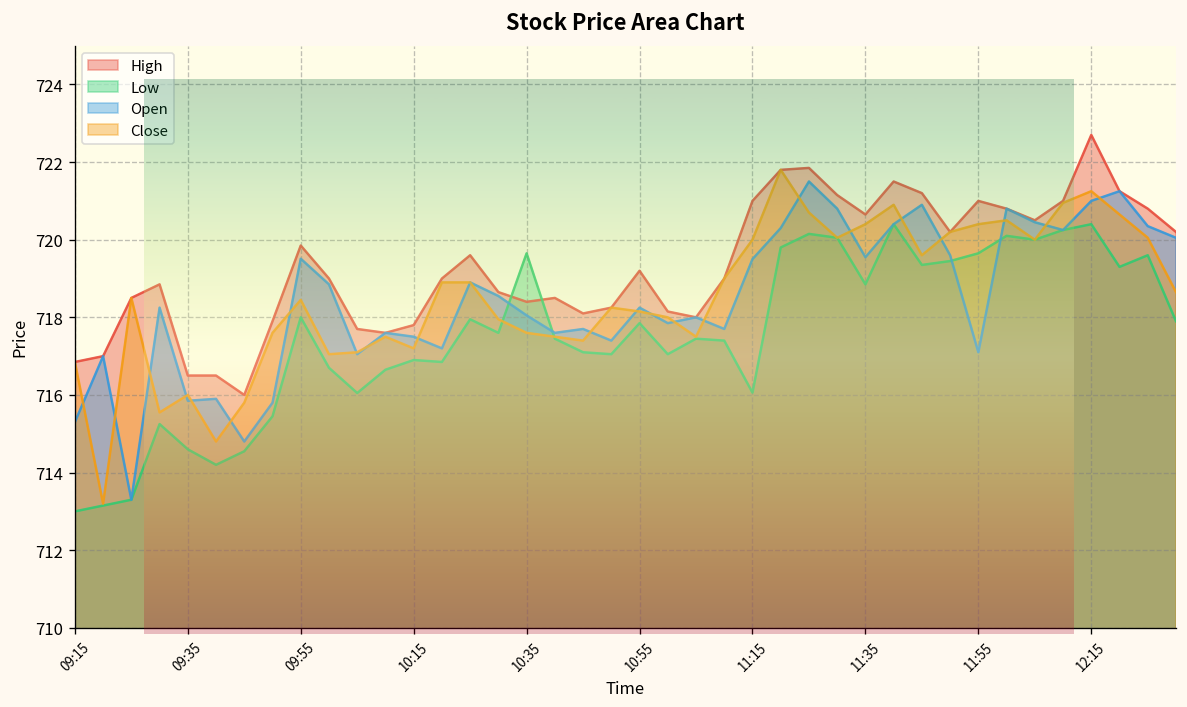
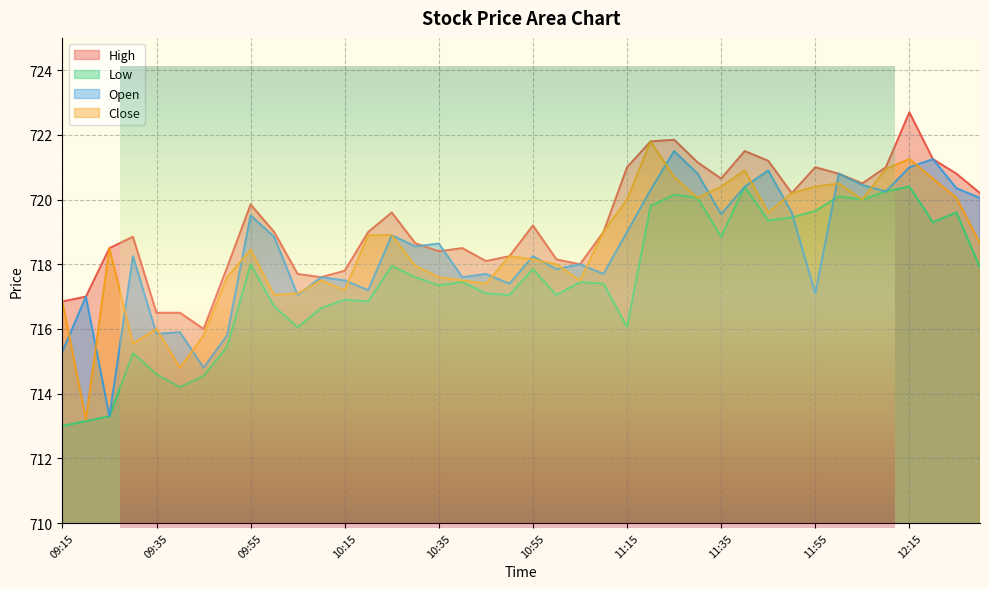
Low, 10:35: 719.7 -> 717.4
Open, 10:35: 718.1 -> 718.6
Open, 11:15: 719.5 -> 719.0
